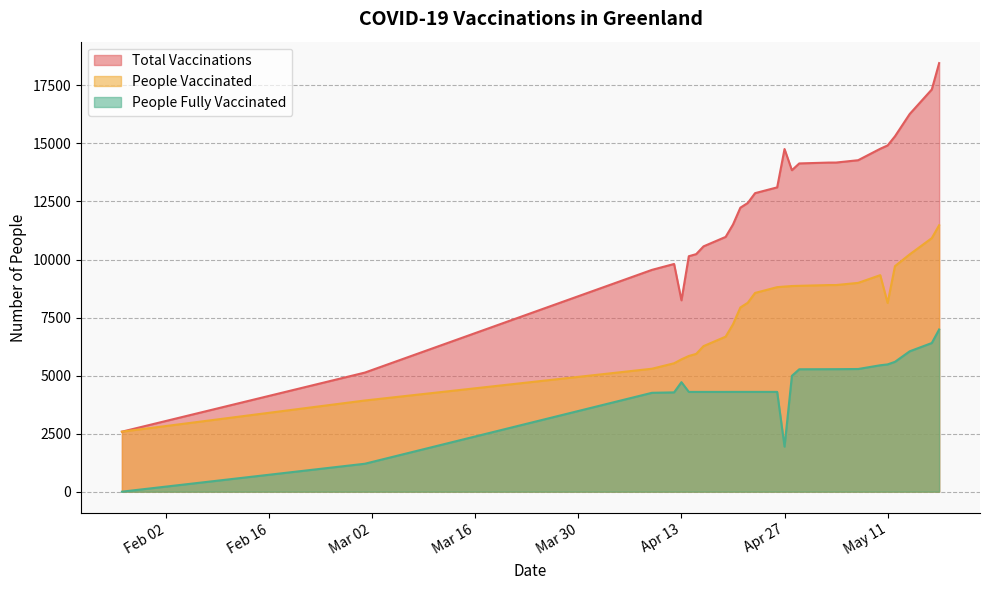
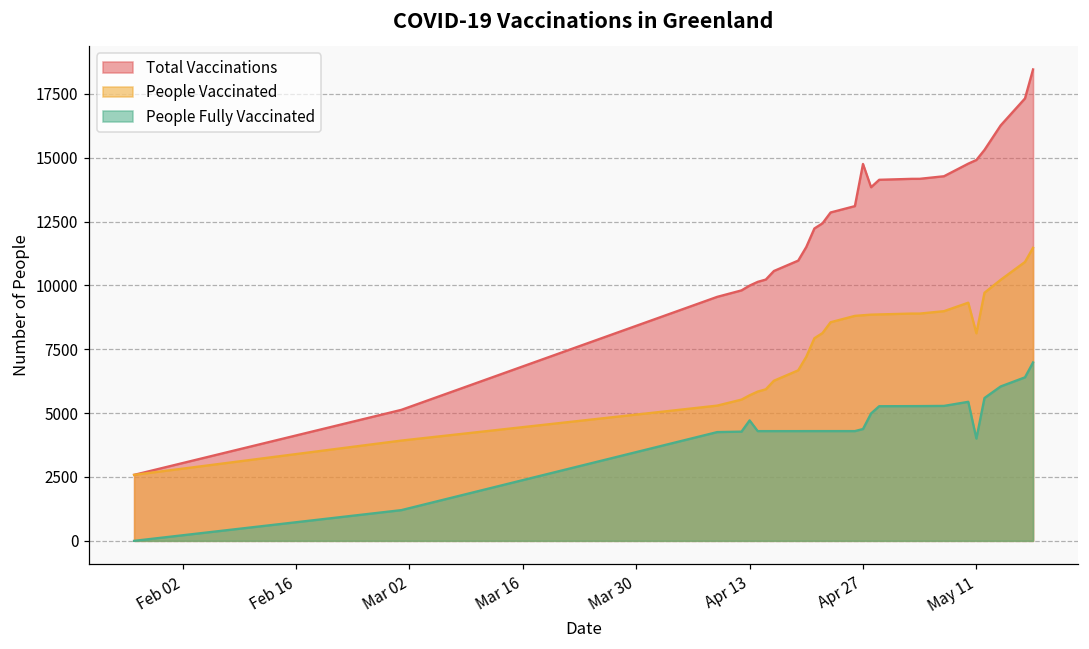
Total Vaccinations, Apr 13: 8200 -> 10000
People Fully Vaccinated, Apr 27: 1900 -> 4400
People Fully Vaccinated, May 11: 5500 -> 4000
